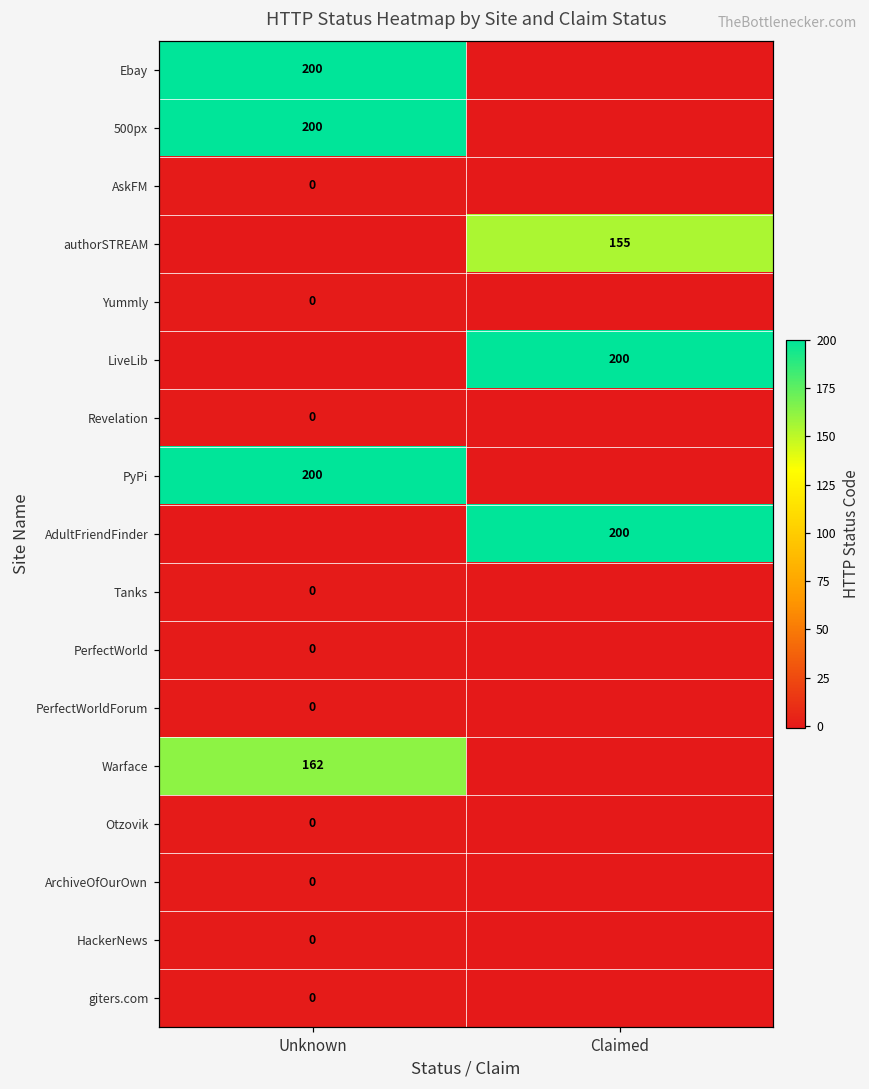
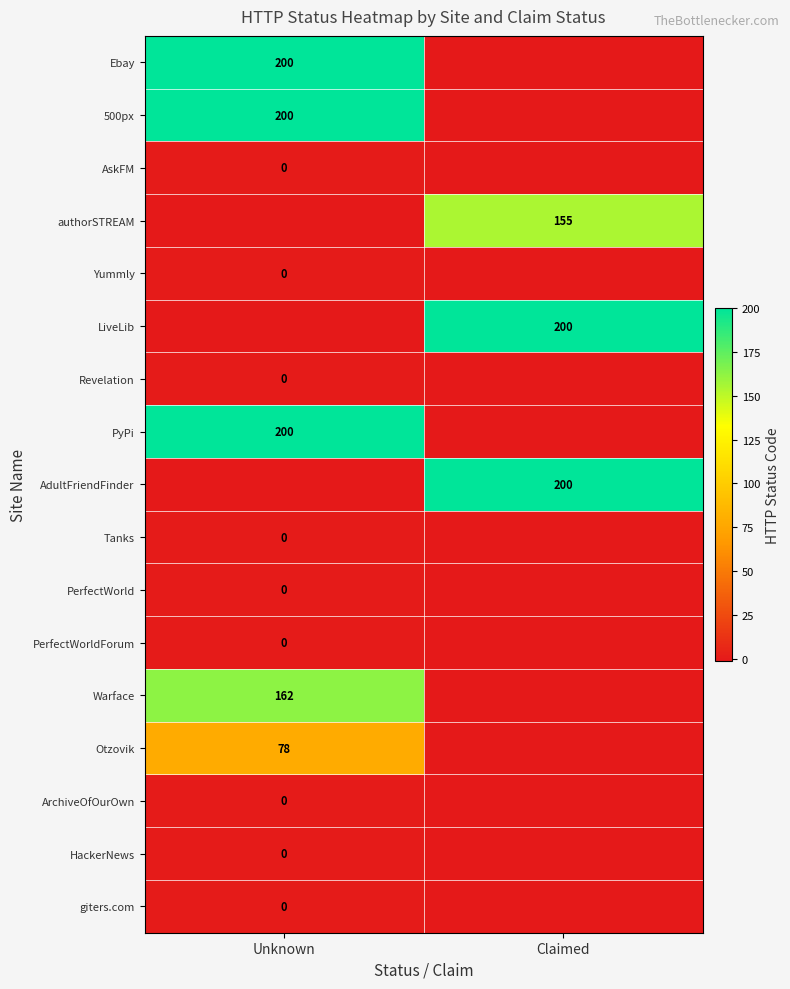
Otzovik, Unknown: 0 -> 78
